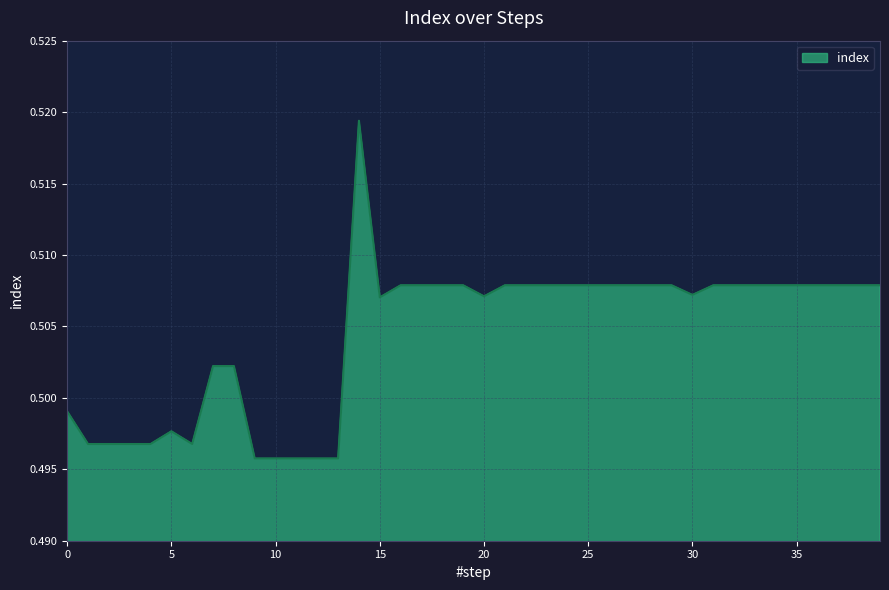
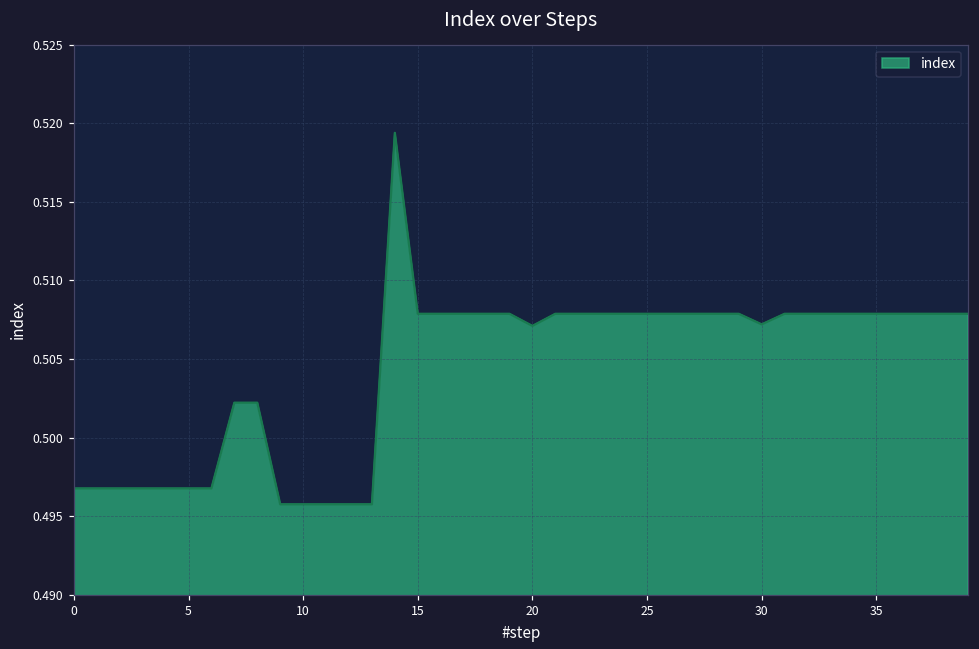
0: 0.4991 -> 0.4968
5: 0.4977 -> 0.4968
15: 0.5070 -> 0.5079
